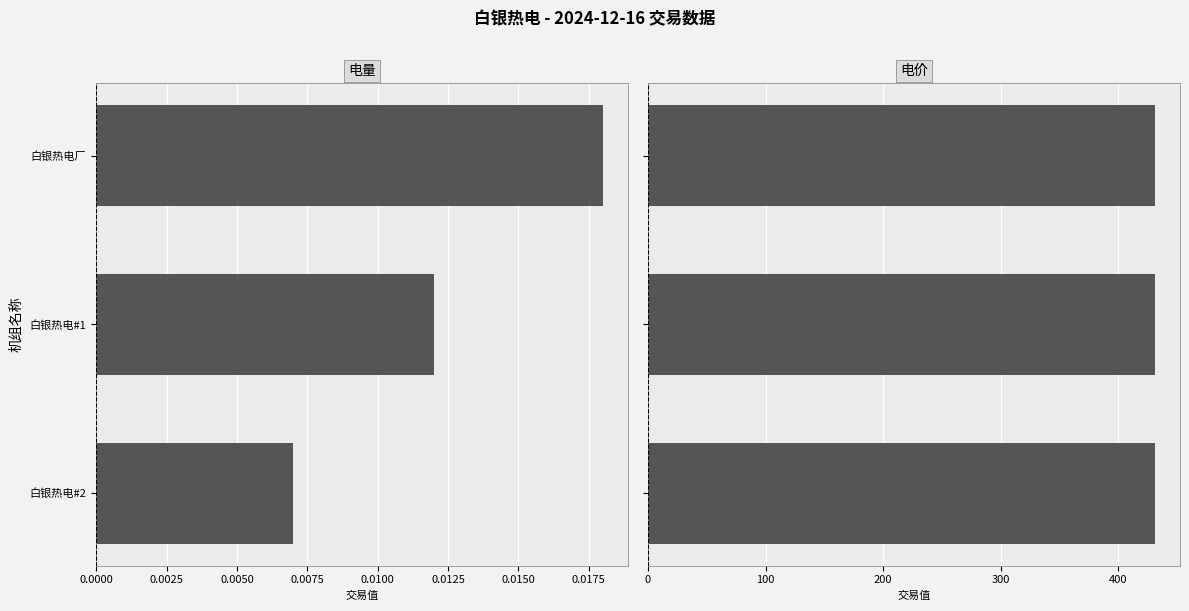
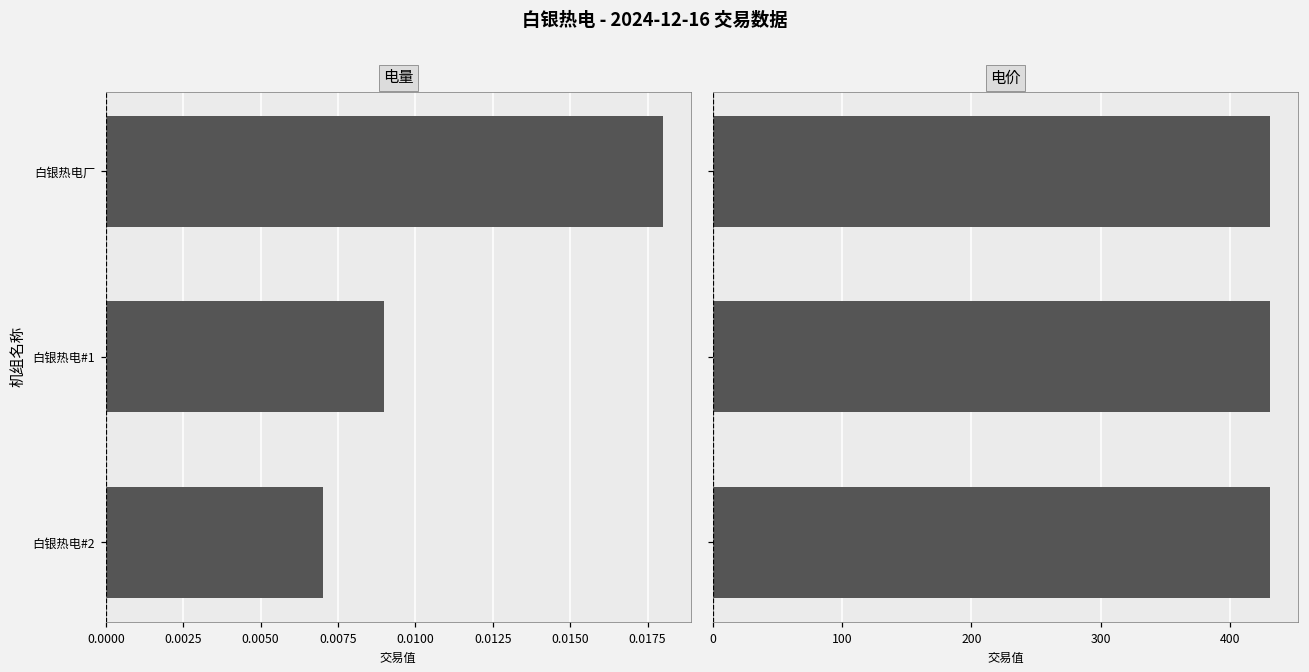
电量, 白银热电#1: 0.012 -> 0.009
